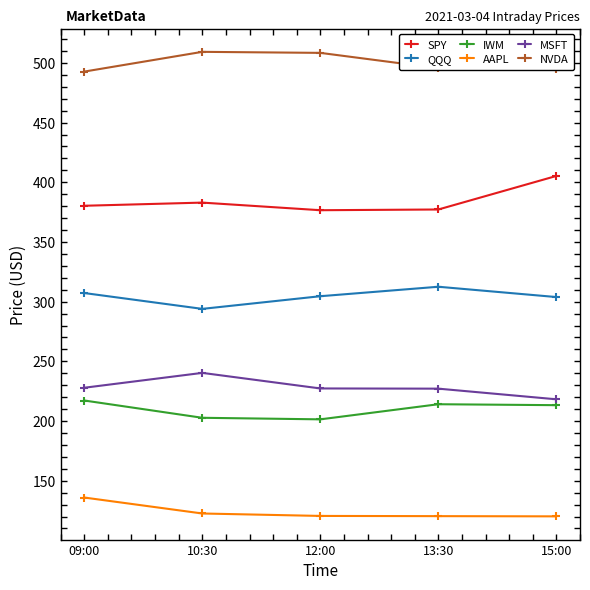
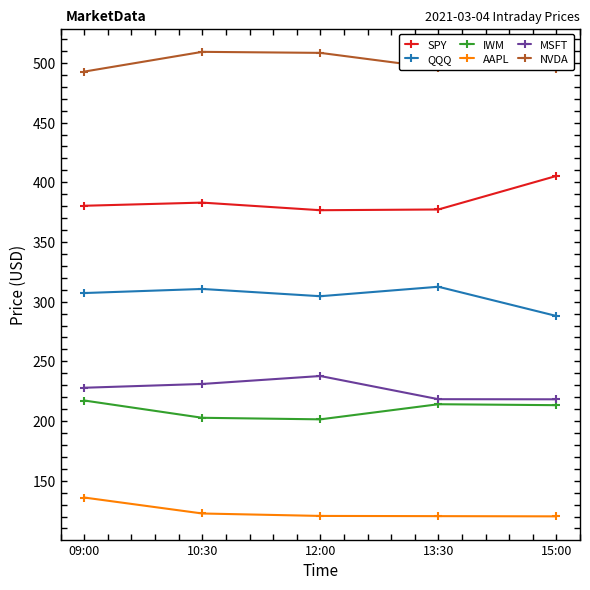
QQQ, 10:30: 294 -> 311
MSFT, 10:30: 240 -> 231
MSFT, 12:00: 227 -> 238
MSFT, 13:30: 227 -> 218
QQQ, 15:00: 304 -> 288
